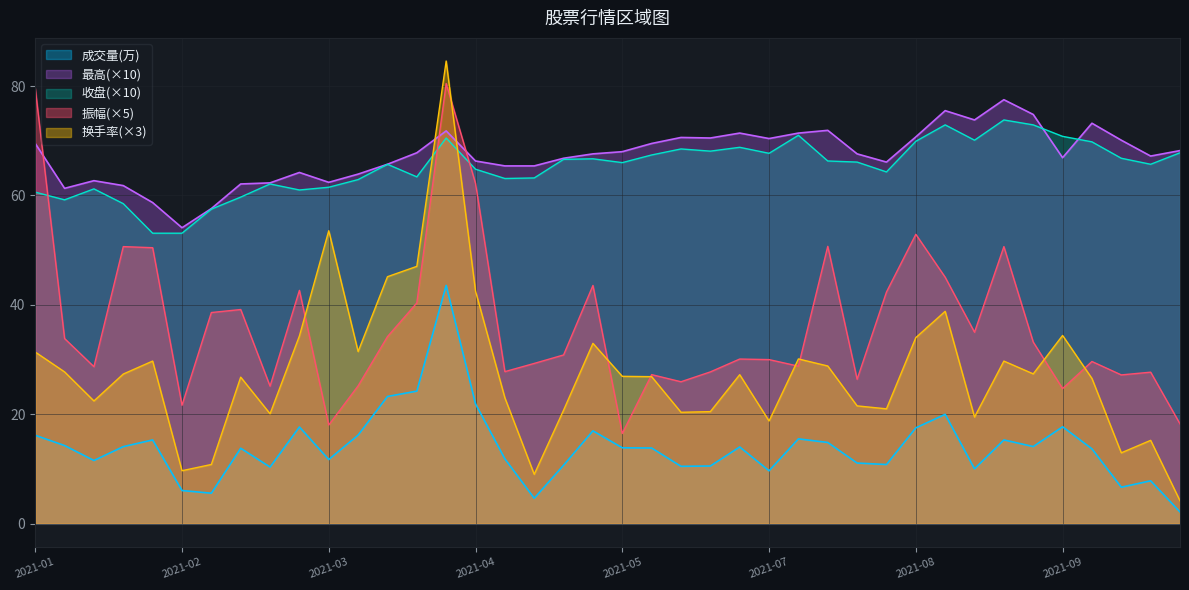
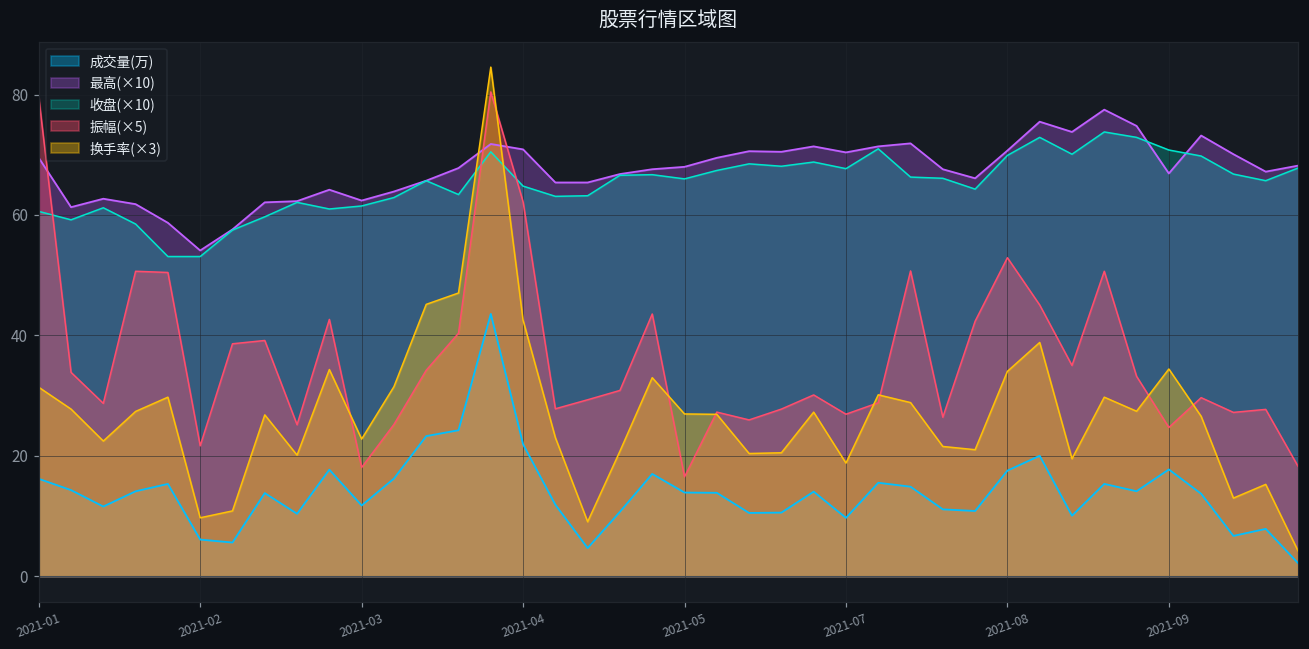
换手率(×3), 2021-03: 54 -> 23
最高(×10), 2021-04: 66 -> 71
振幅(×5), 2021-07: 30 -> 27
